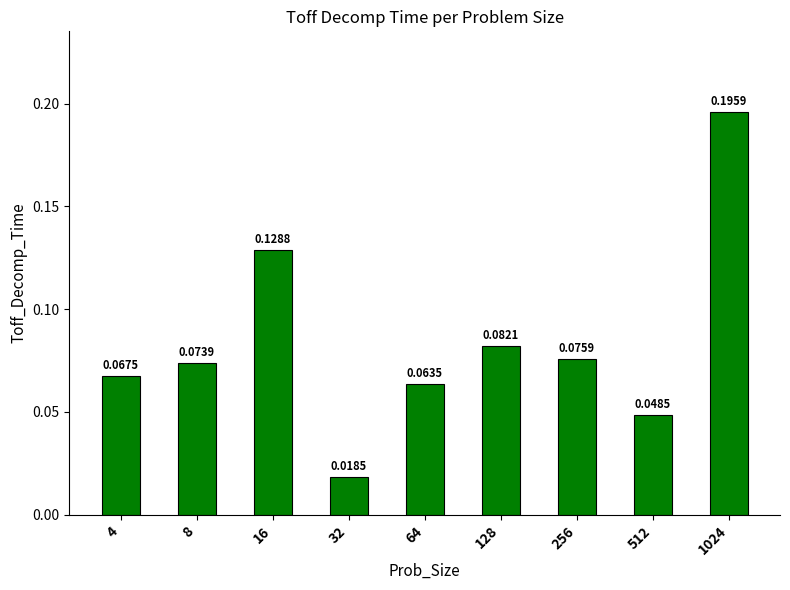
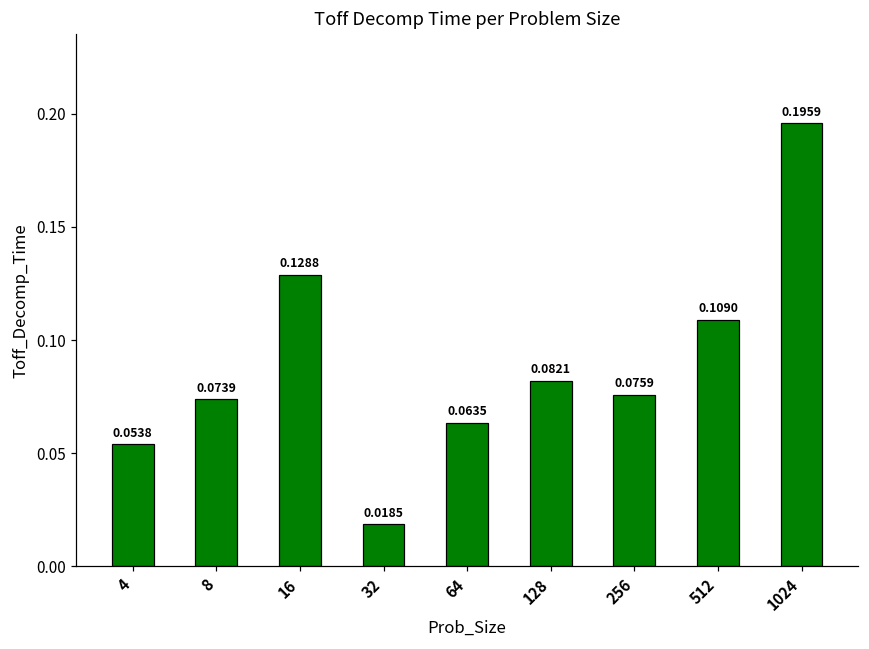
4: 0.0675 -> 0.0538
512: 0.0485 -> 0.1090
